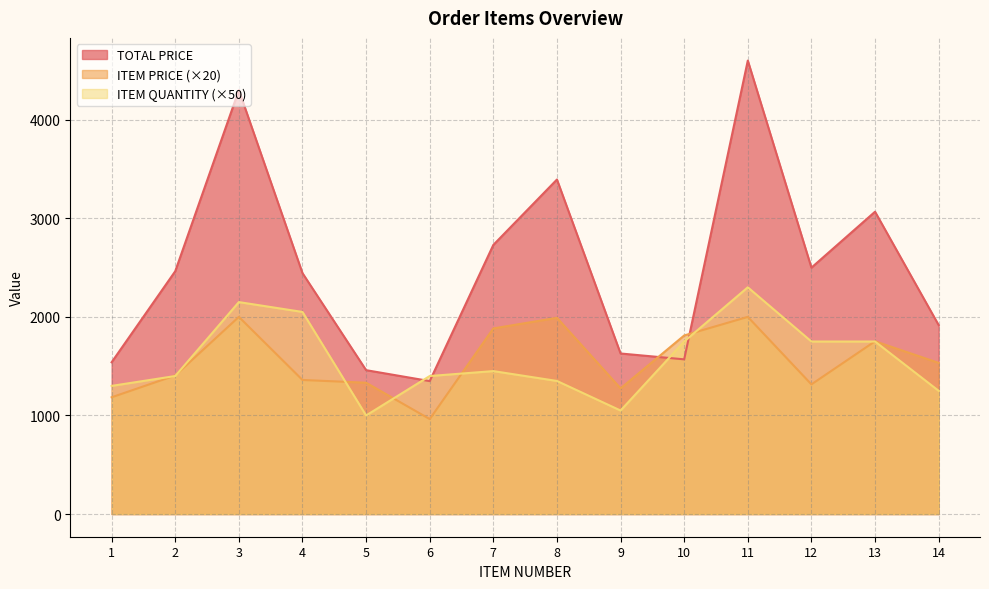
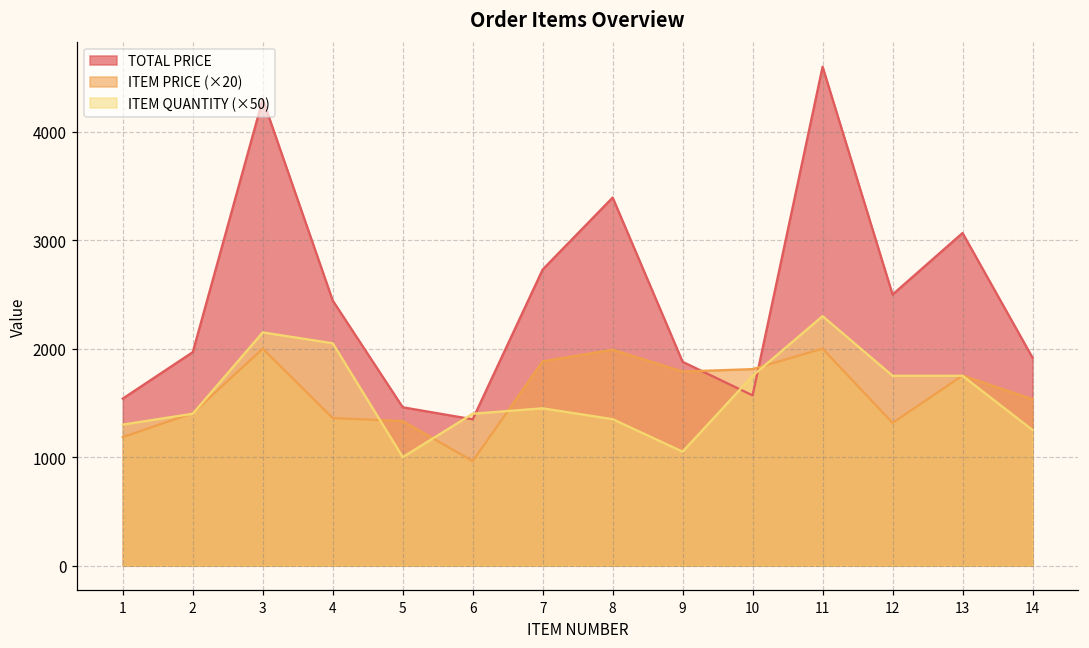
TOTAL PRICE, 2: 2500 -> 2000
TOTAL PRICE, 9: 1600 -> 1900
ITEM PRICE (×20), 9: 1300 -> 1800
